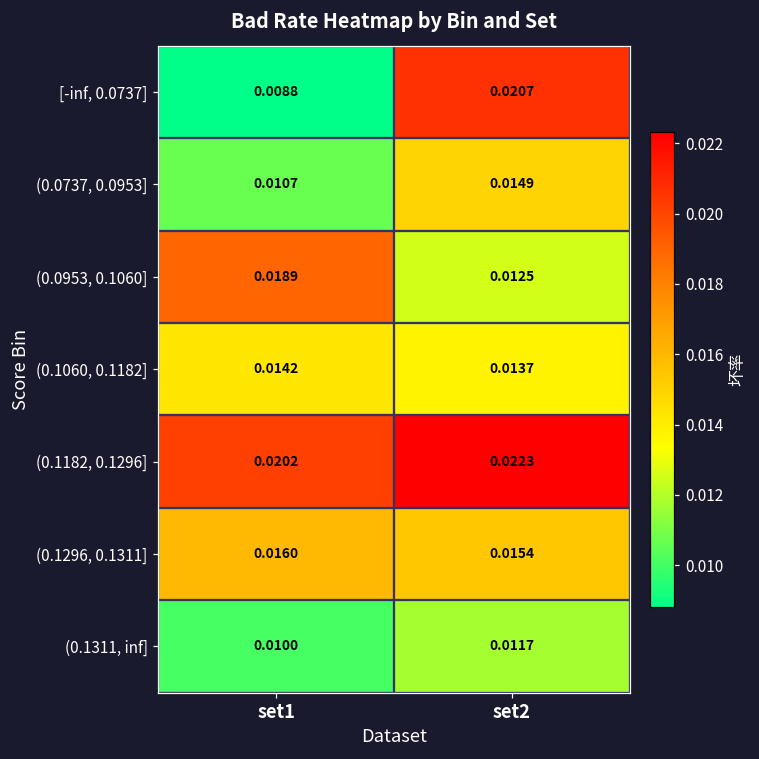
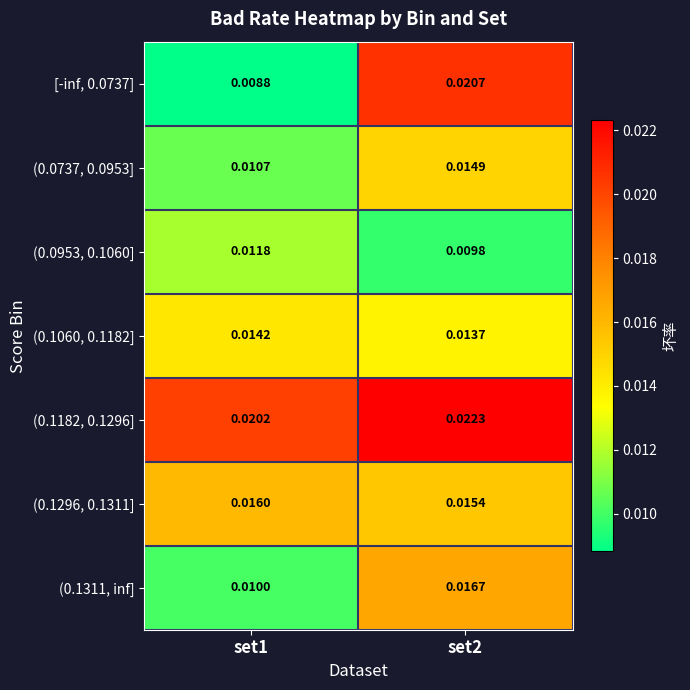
(0.0953, 0.1060], set1: 0.0189 -> 0.0118
(0.0953, 0.1060], set2: 0.0125 -> 0.0098
(0.1311, inf], set2: 0.0117 -> 0.0167
